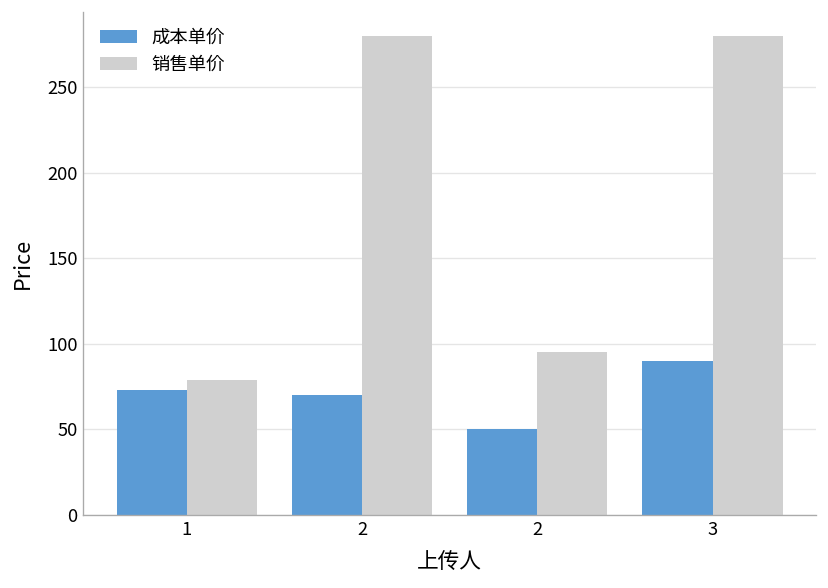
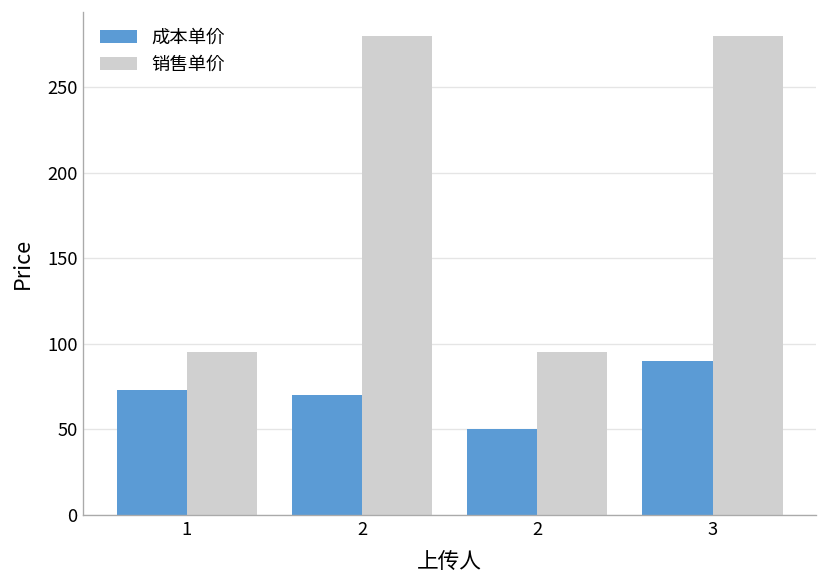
销售单价, 1: 79 -> 95
